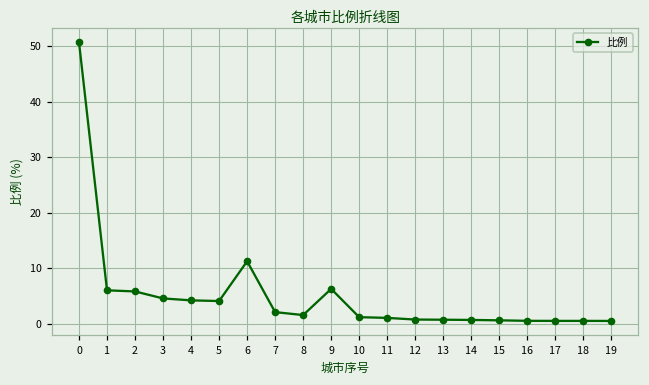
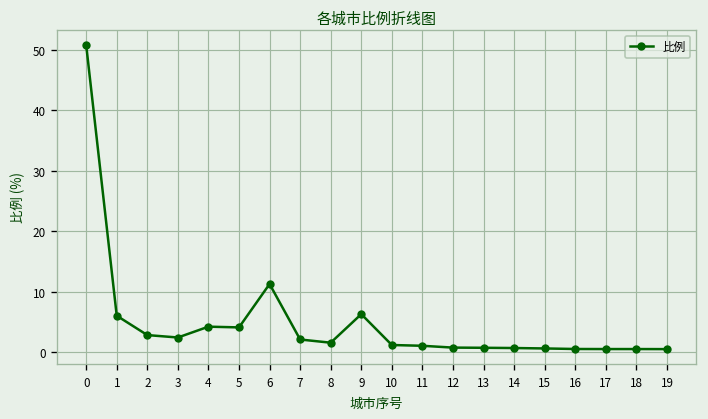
2: 6 -> 3
3: 5 -> 2
